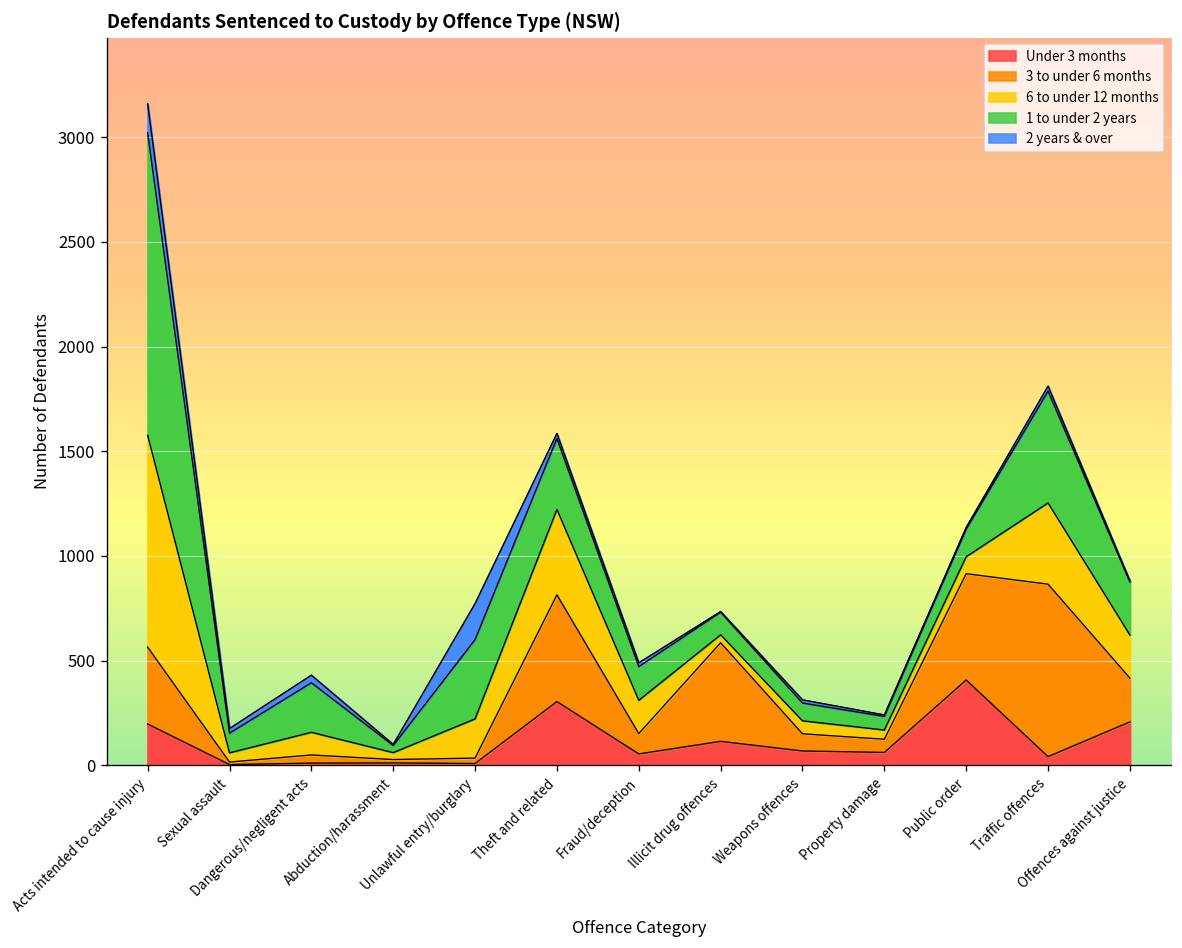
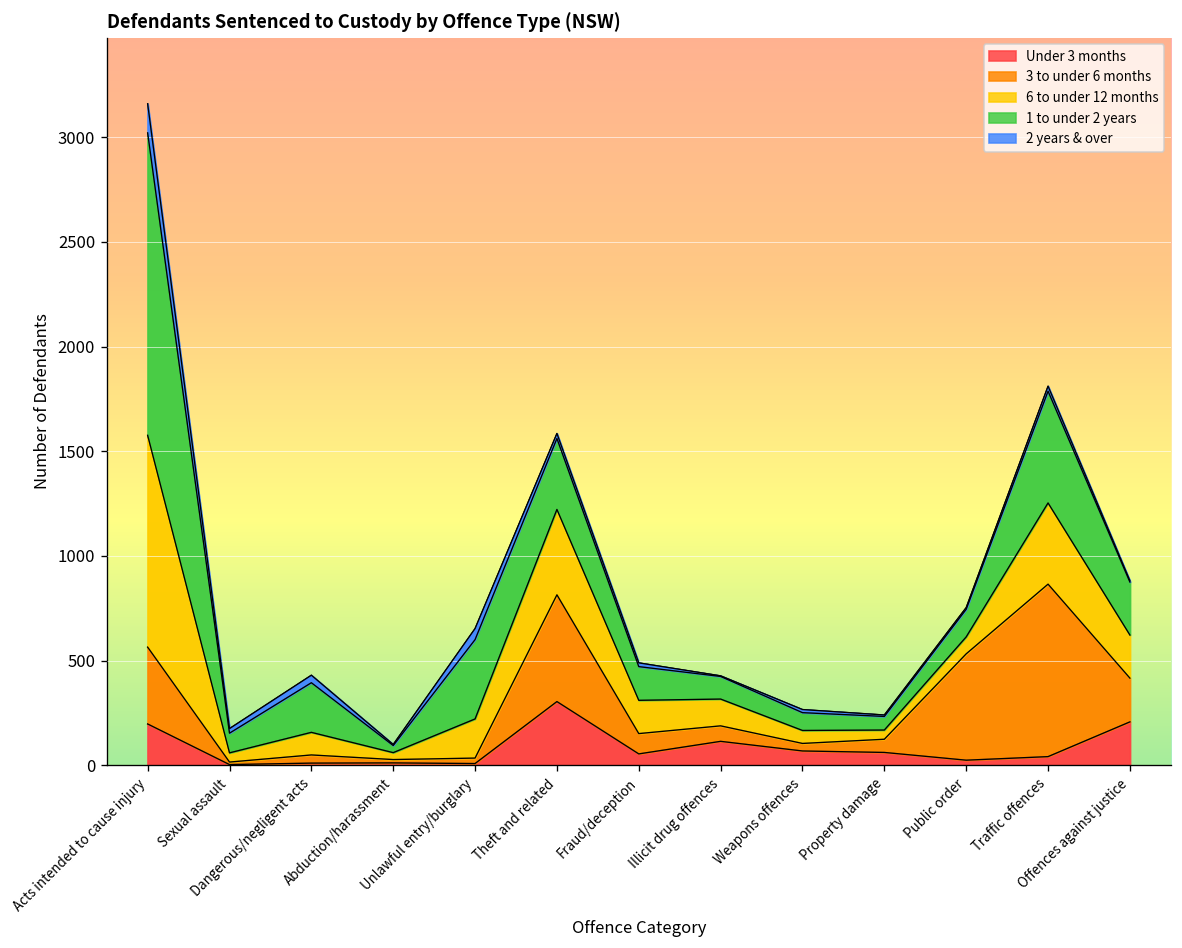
2 years & over, Unlawful entry/burglary: 170 -> 50
3 to under 6 months, Illicit drug offences: 470 -> 70
6 to under 12 months, Illicit drug offences: 40 -> 130
3 to under 6 months, Weapons offences: 80 -> 40
Under 3 months, Public order: 410 -> 20
